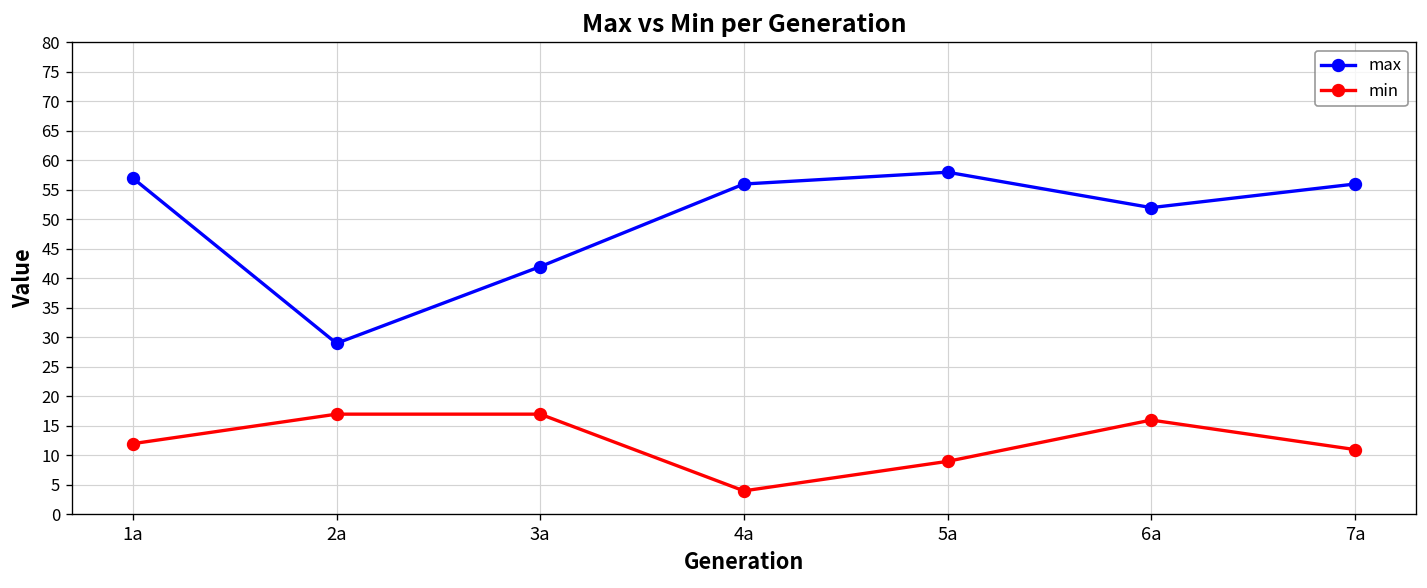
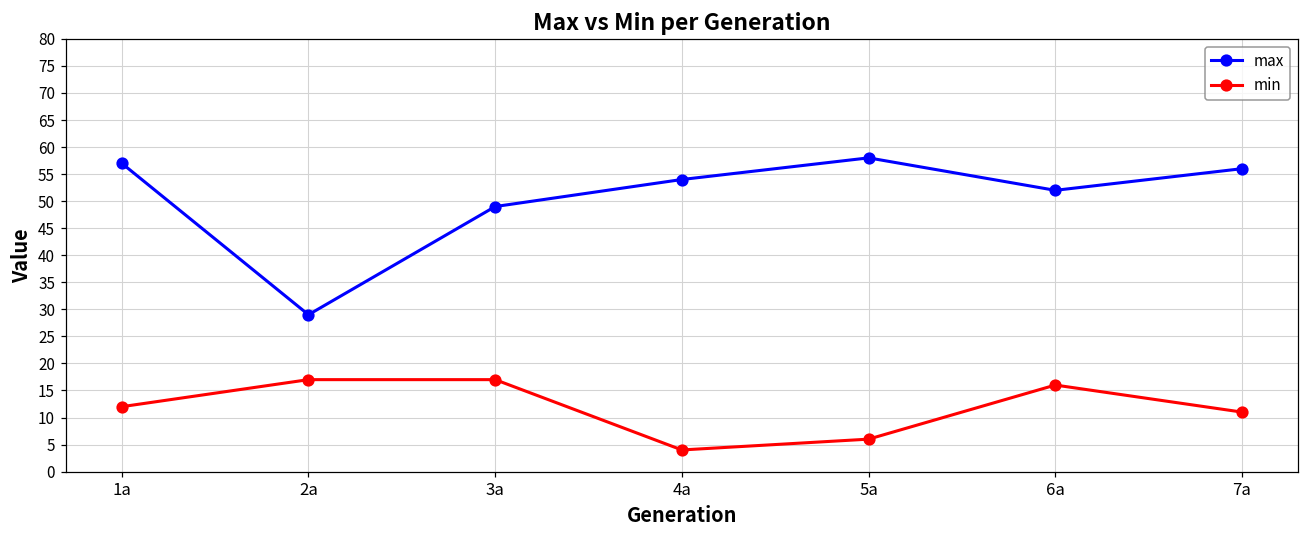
max, 3a: 42 -> 49
max, 4a: 56 -> 54
min, 5a: 9 -> 6
